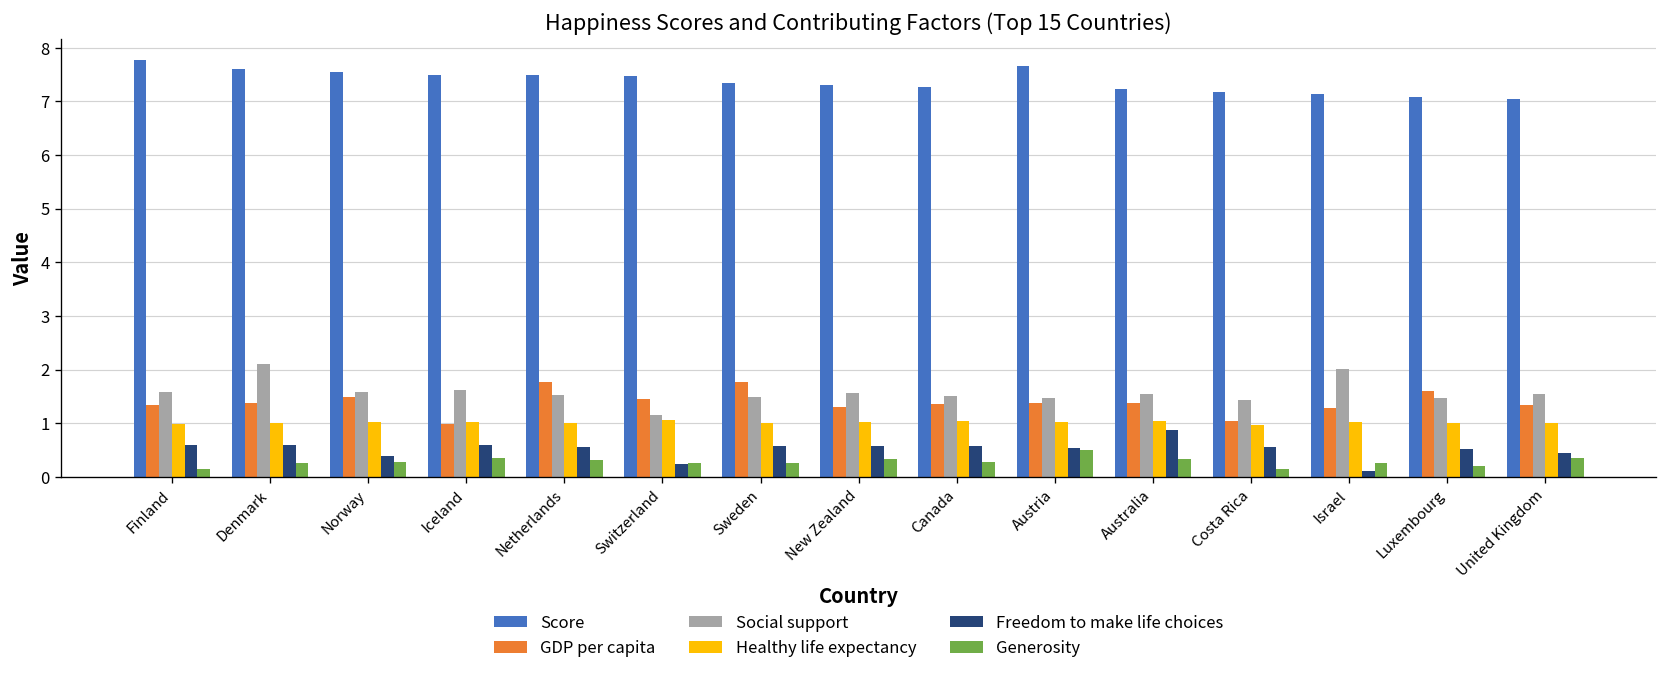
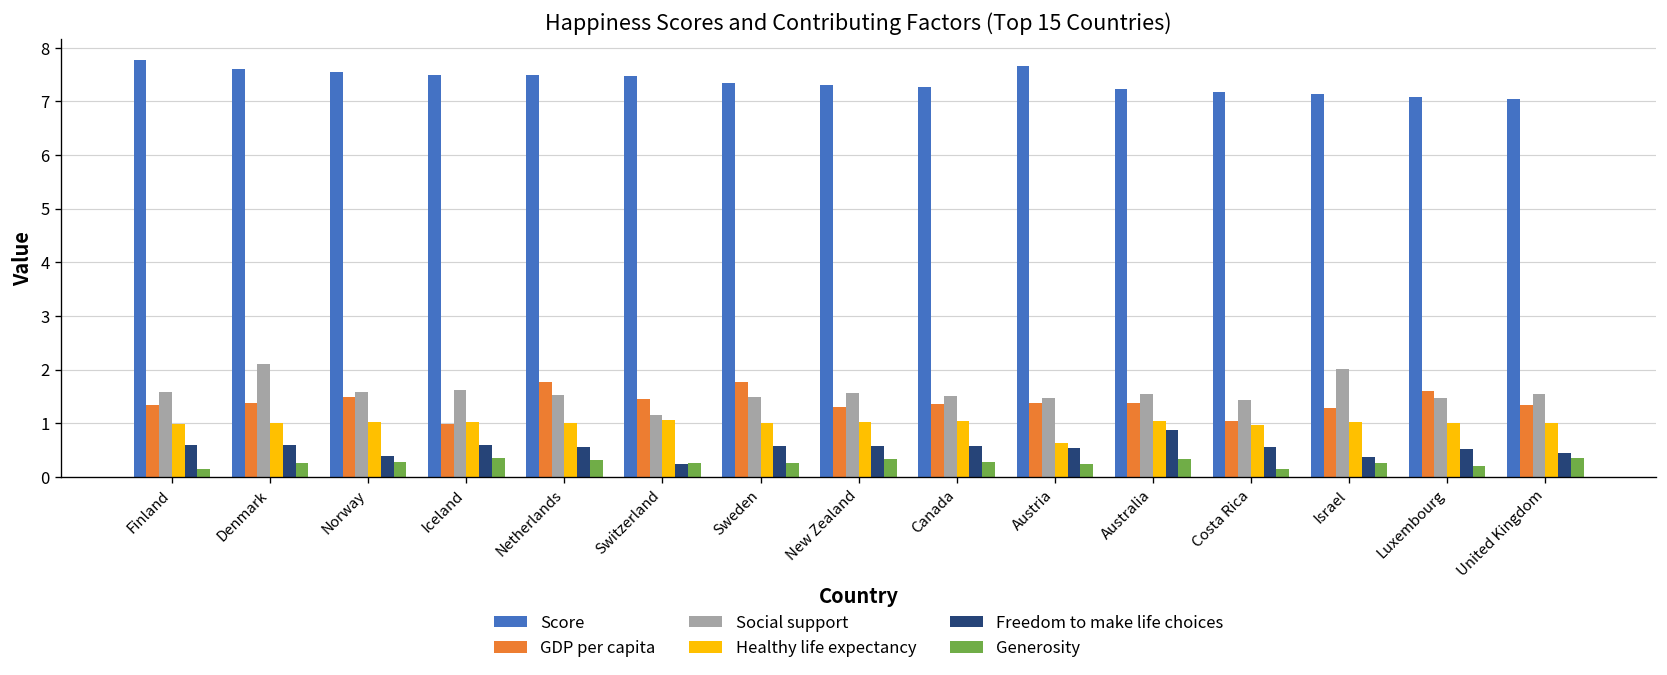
Healthy life expectancy, Austria: 1.0 -> 0.6
Generosity, Austria: 0.5 -> 0.2
Freedom to make life choices, Israel: 0.1 -> 0.4
